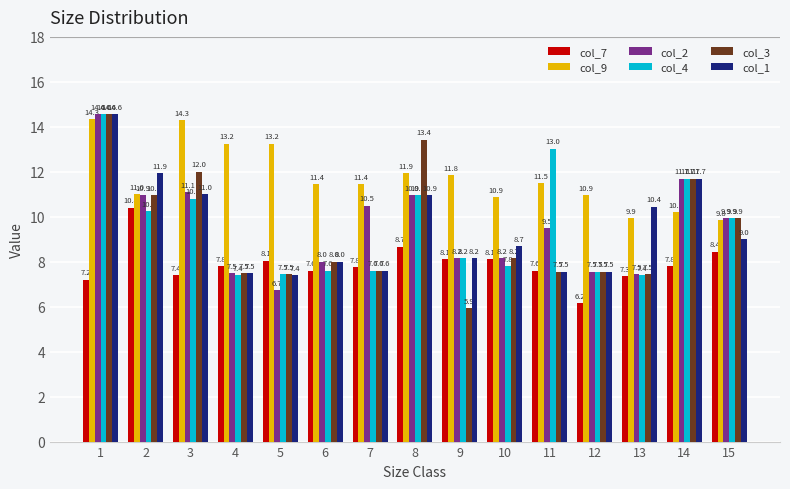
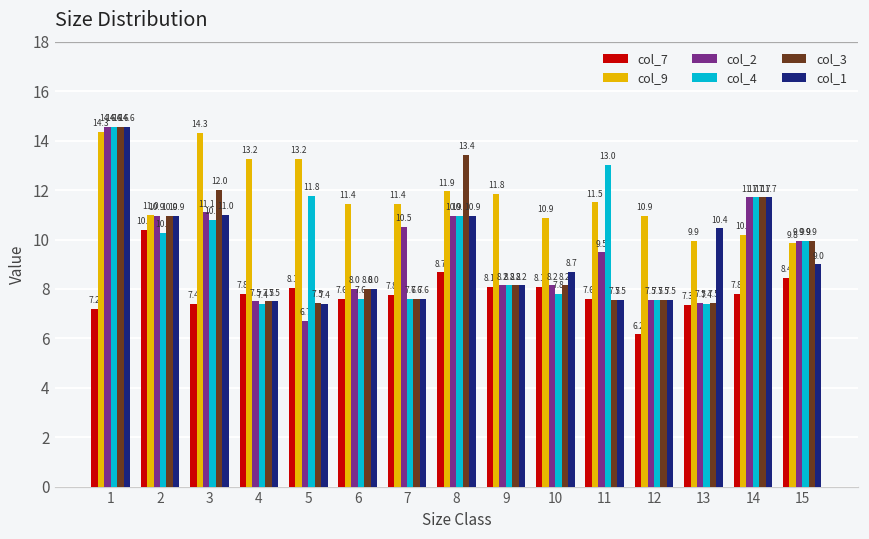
col_1, 2: 11.9 -> 10.9
col_4, 5: 7.5 -> 11.8
col_3, 9: 5.9 -> 8.2
